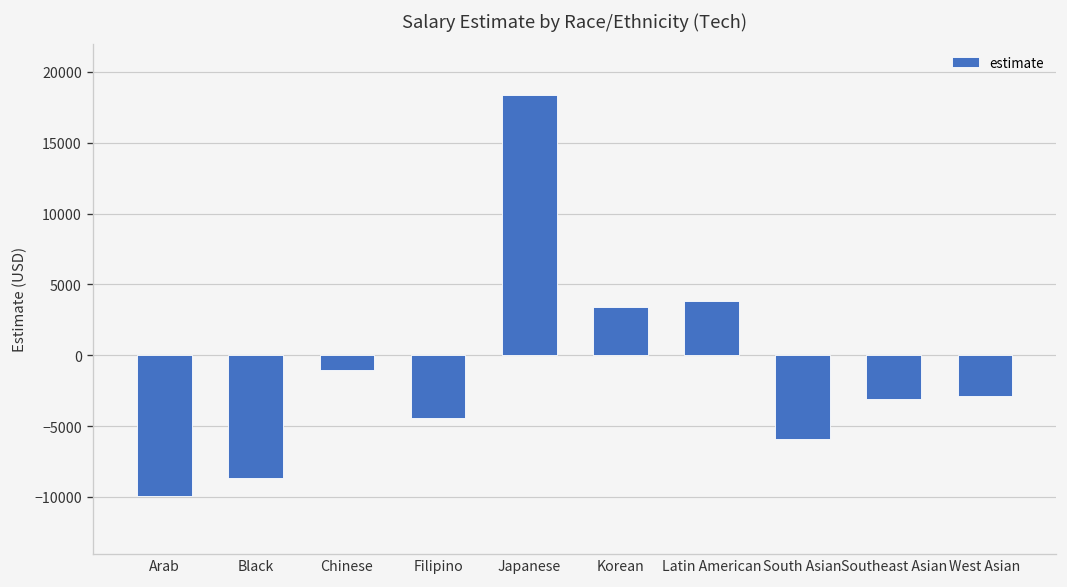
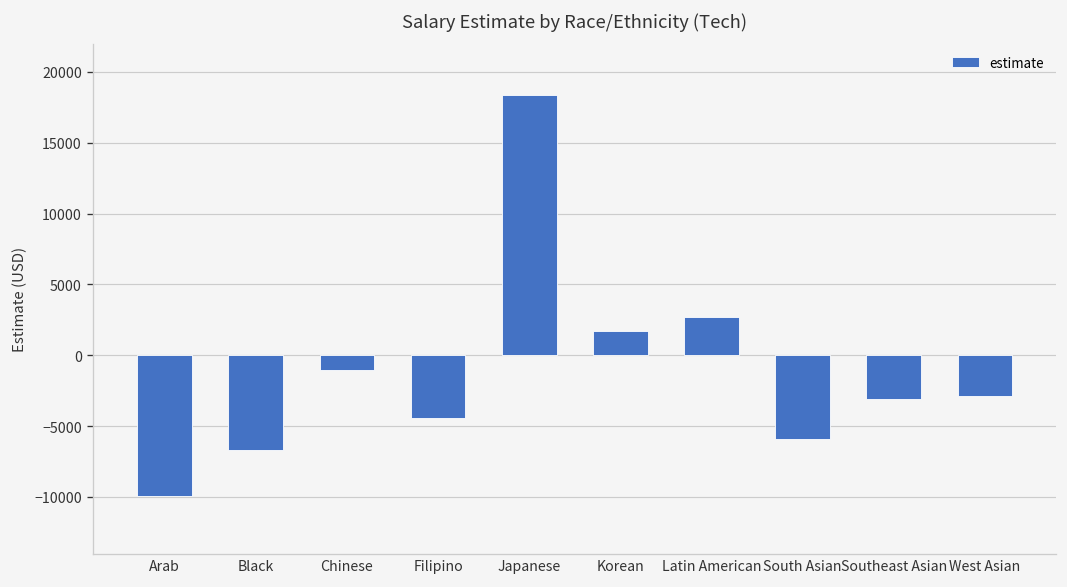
Black: -8700 -> -6700
Korean: 3400 -> 1700
Latin American: 3800 -> 2700
